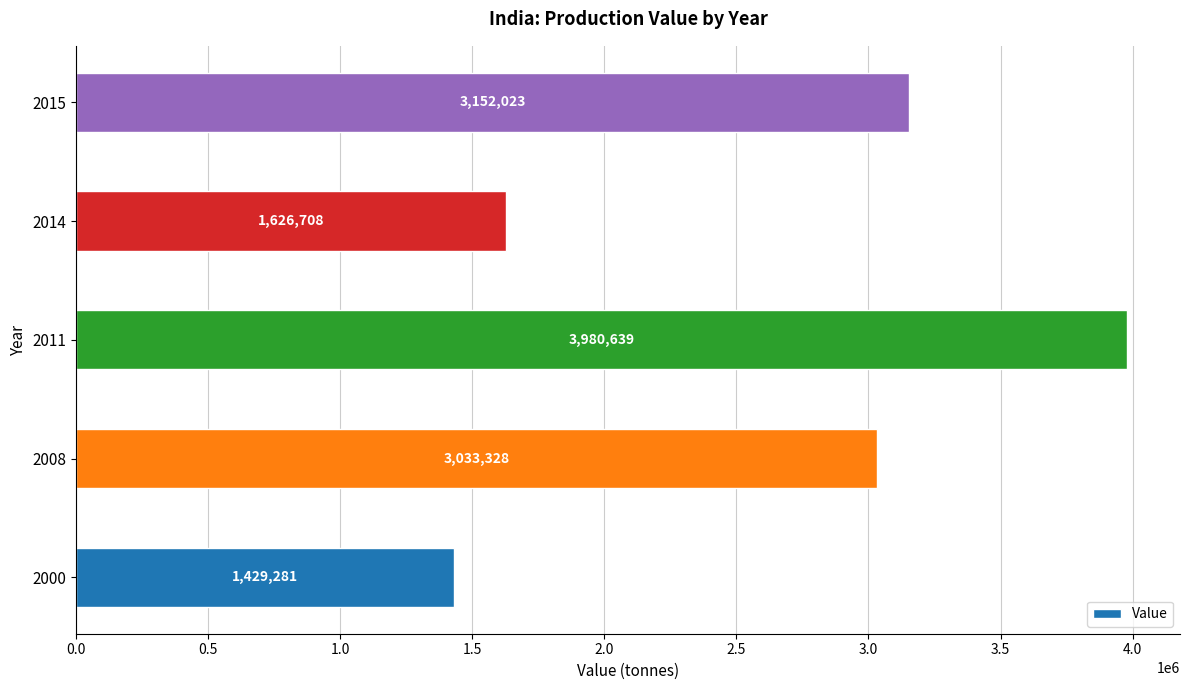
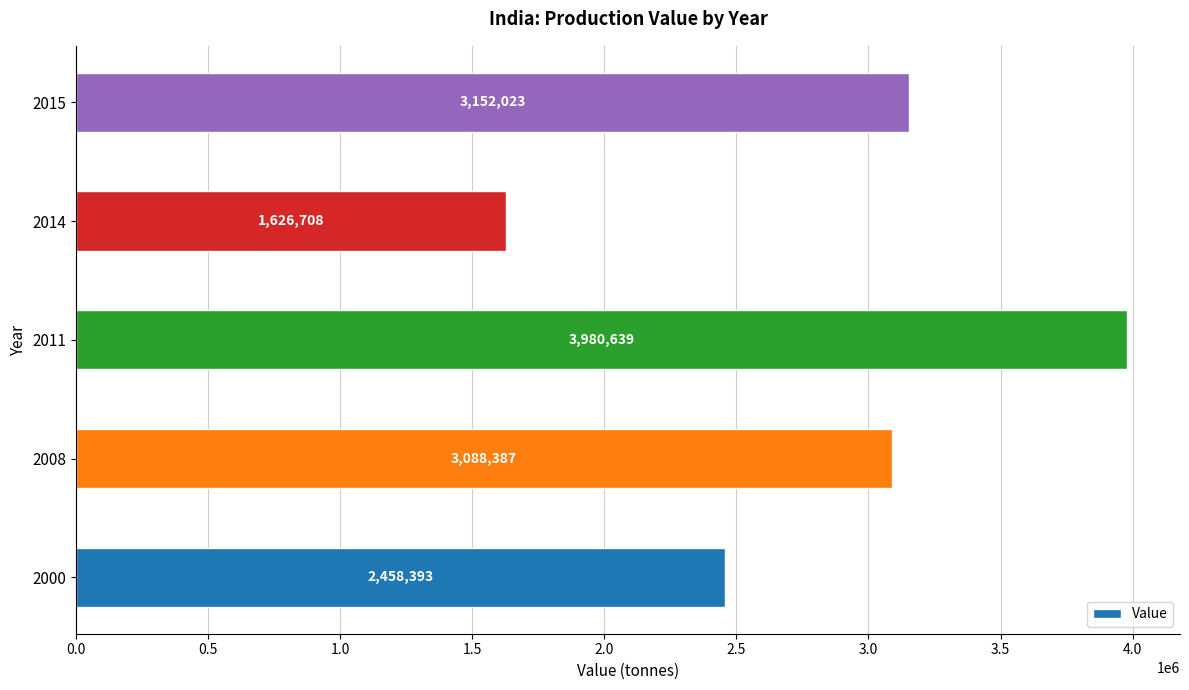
2008: 3,033,328 -> 3,088,387
2000: 1,429,281 -> 2,458,393
